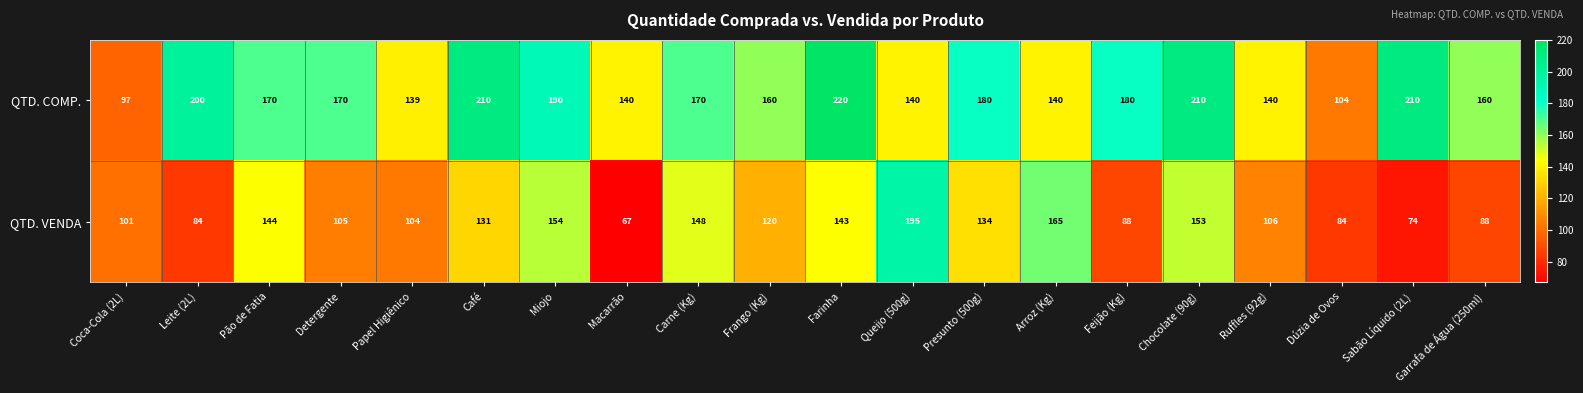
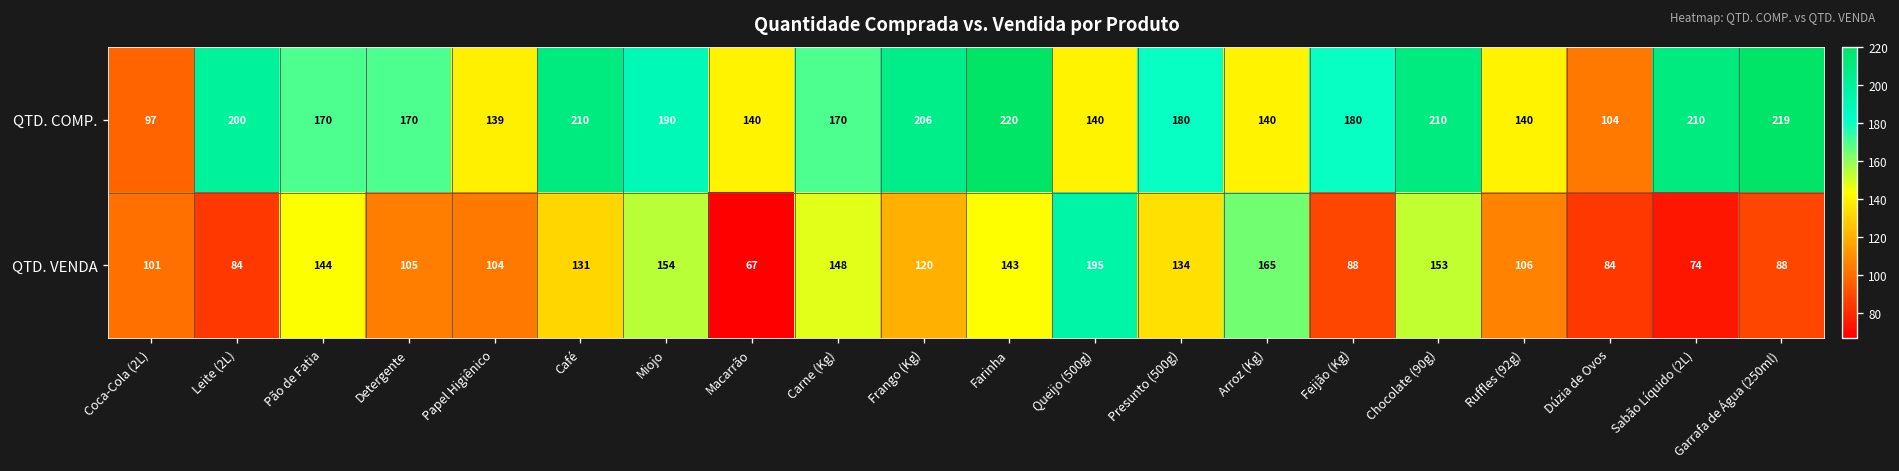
QTD. COMP., Frango (Kg): 160 -> 206
QTD. COMP., Garrafa de Água (250ml): 160 -> 219
